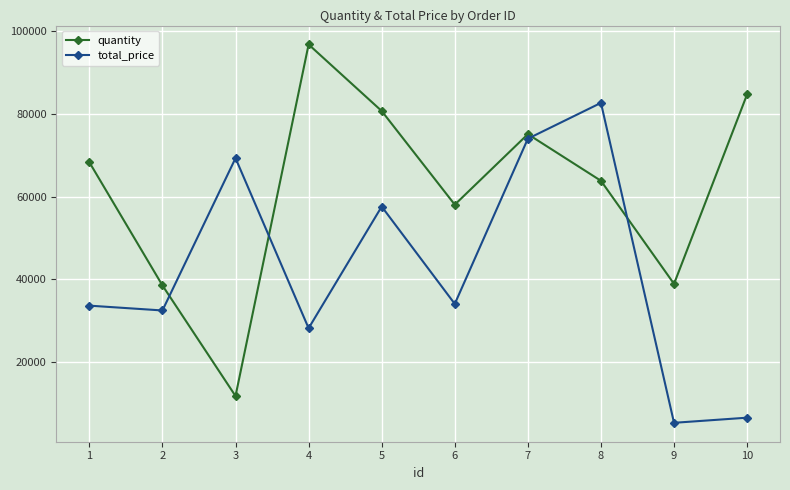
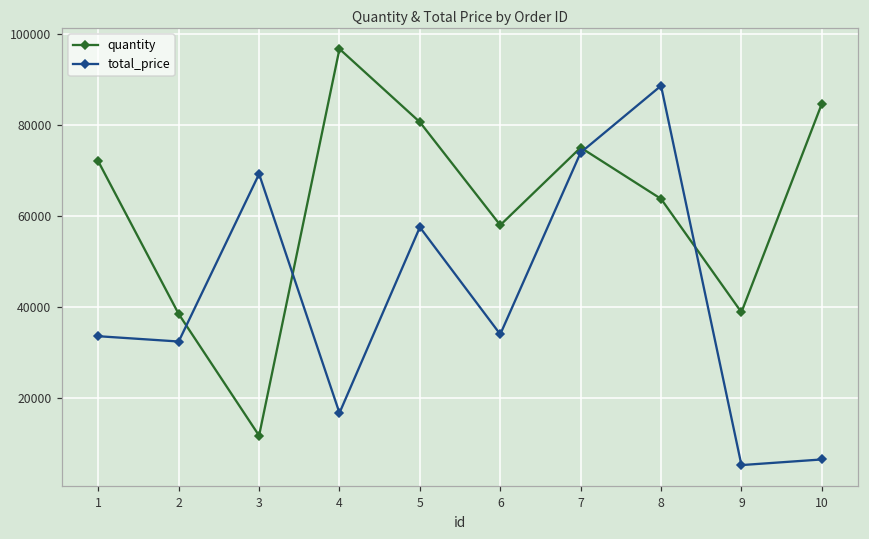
quantity, 1: 68000 -> 72000
total_price, 4: 28000 -> 17000
total_price, 8: 83000 -> 89000
